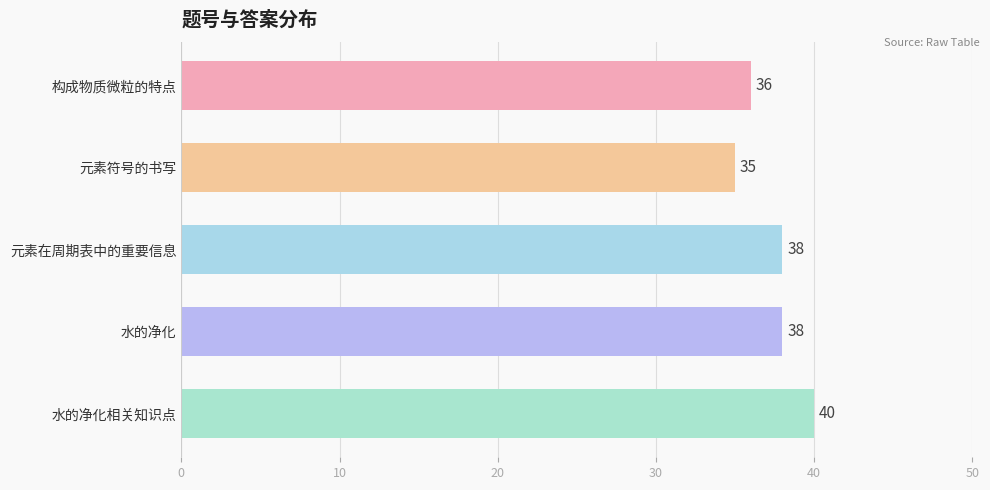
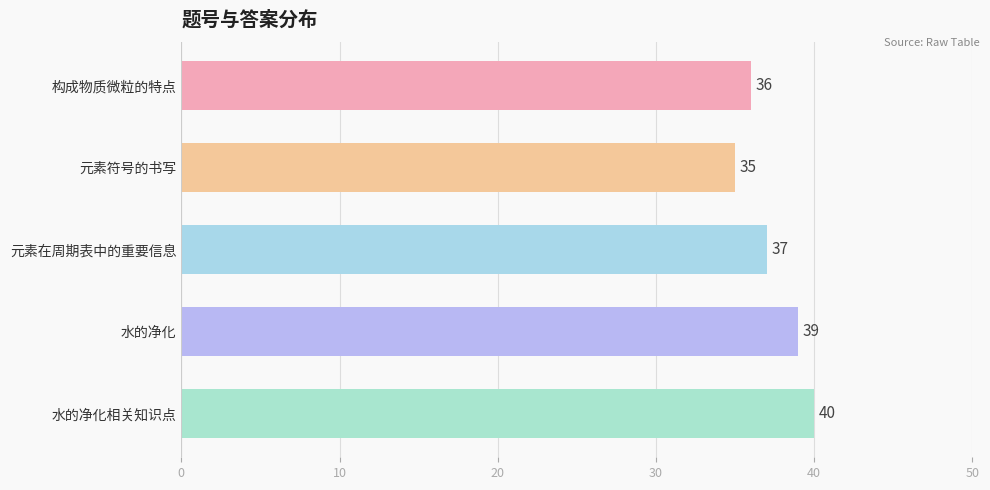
元素在周期表中的重要信息: 38 -> 37
水的净化: 38 -> 39
